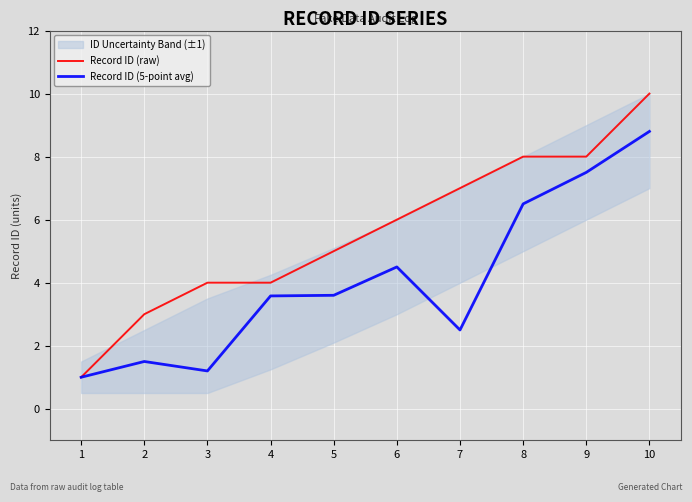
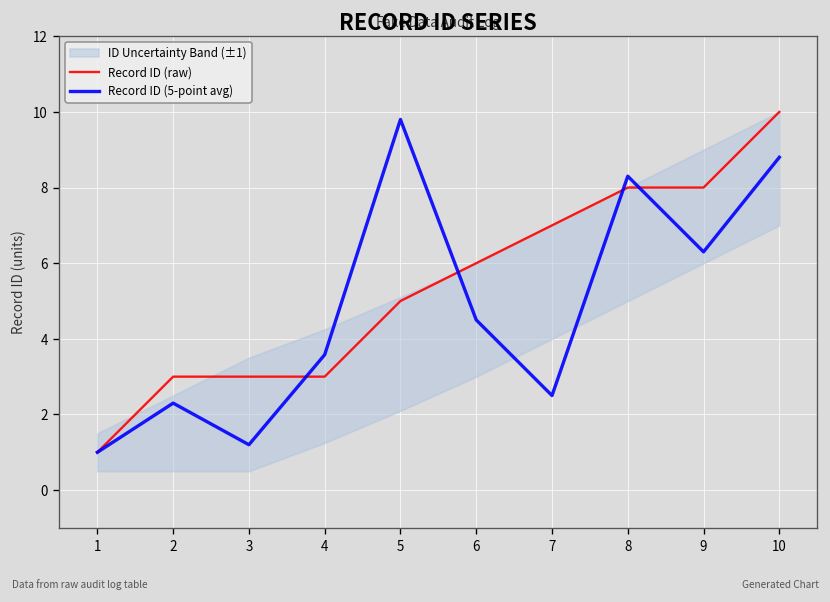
Record ID (5-point avg), 2: 1.5 -> 2.3
Record ID (raw), 3: 4 -> 3
Record ID (raw), 4: 4 -> 3
Record ID (5-point avg), 5: 3.6 -> 9.8
Record ID (5-point avg), 8: 6.5 -> 8.3
Record ID (5-point avg), 9: 7.5 -> 6.3
